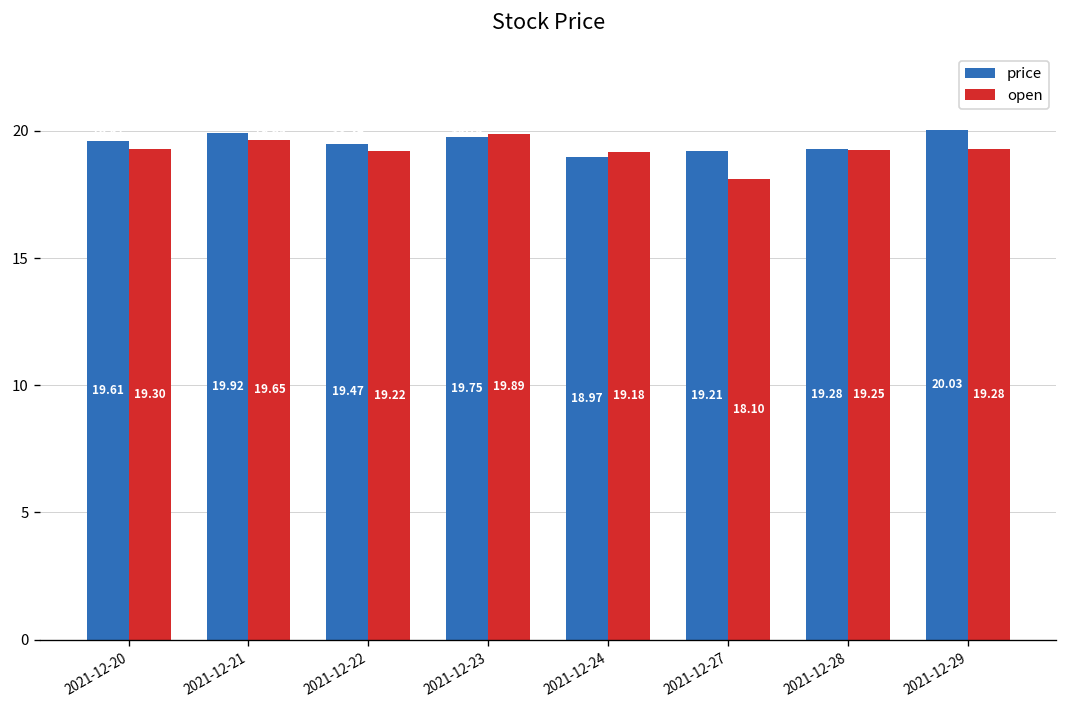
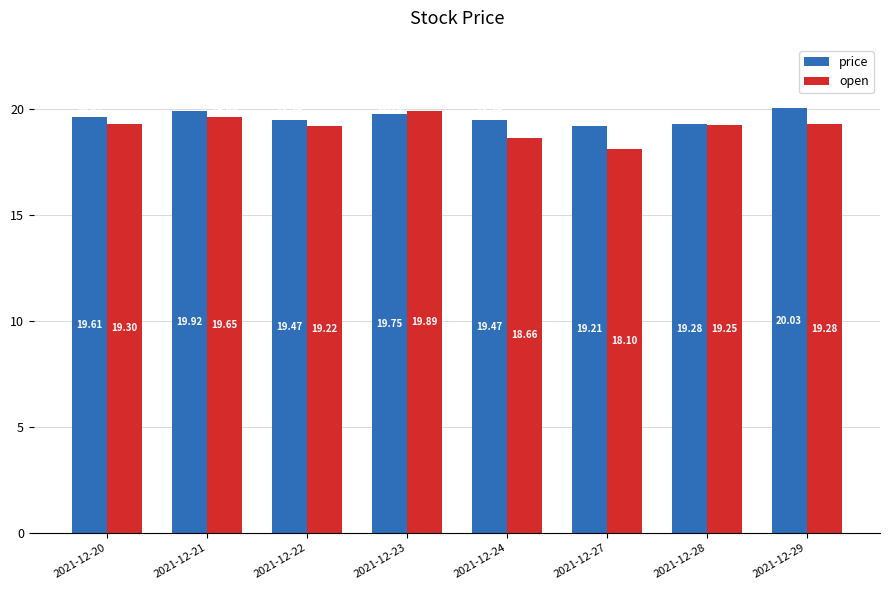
price, 2021-12-24: 18.97 -> 19.47
open, 2021-12-24: 19.18 -> 18.66
